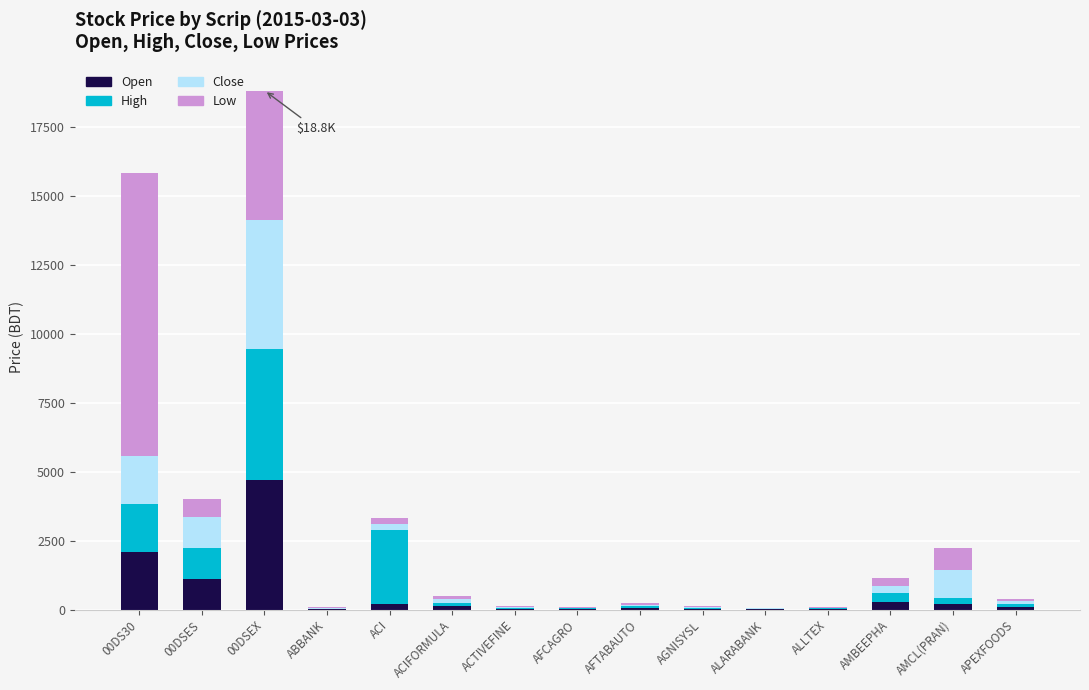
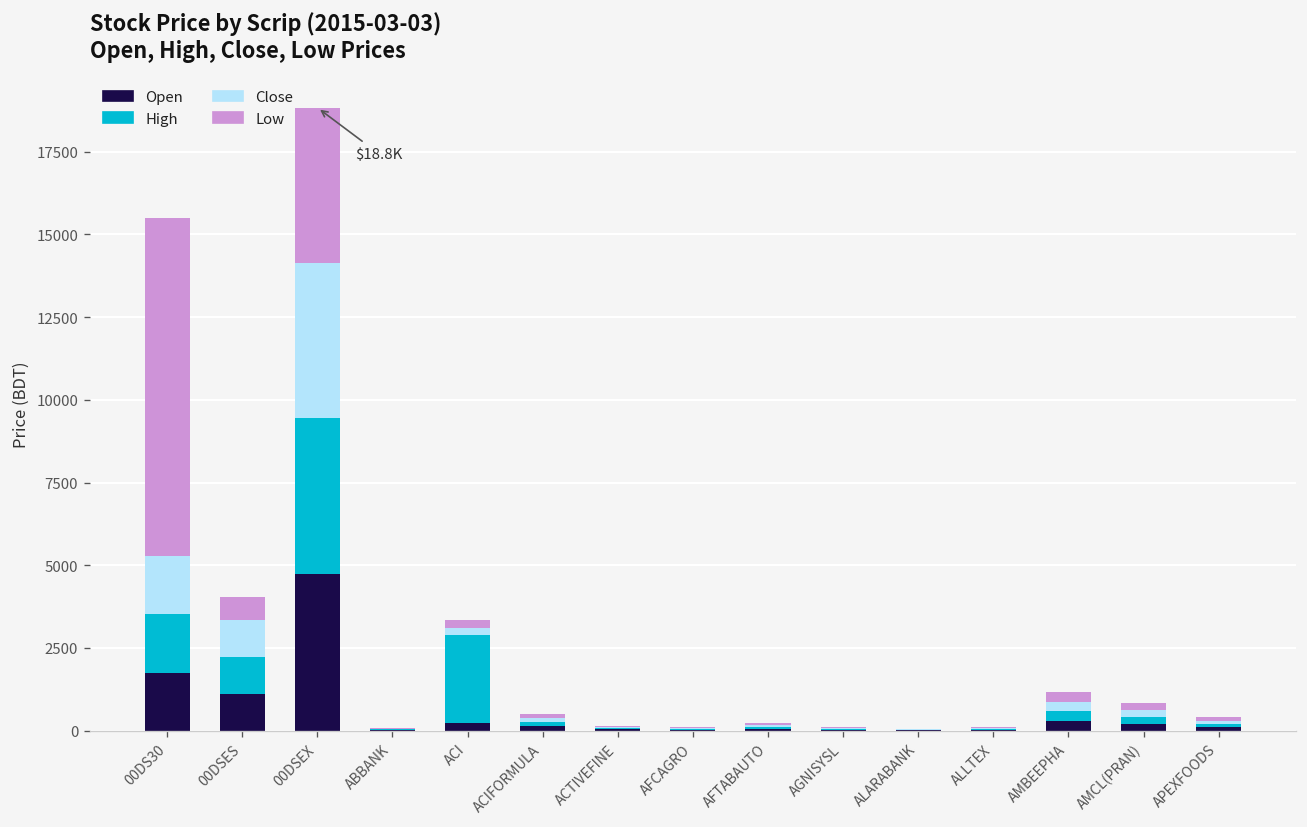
Open, 00DS30: 2100 -> 1800
Close, AMCL(PRAN): 1000 -> 200
Low, AMCL(PRAN): 800 -> 200
